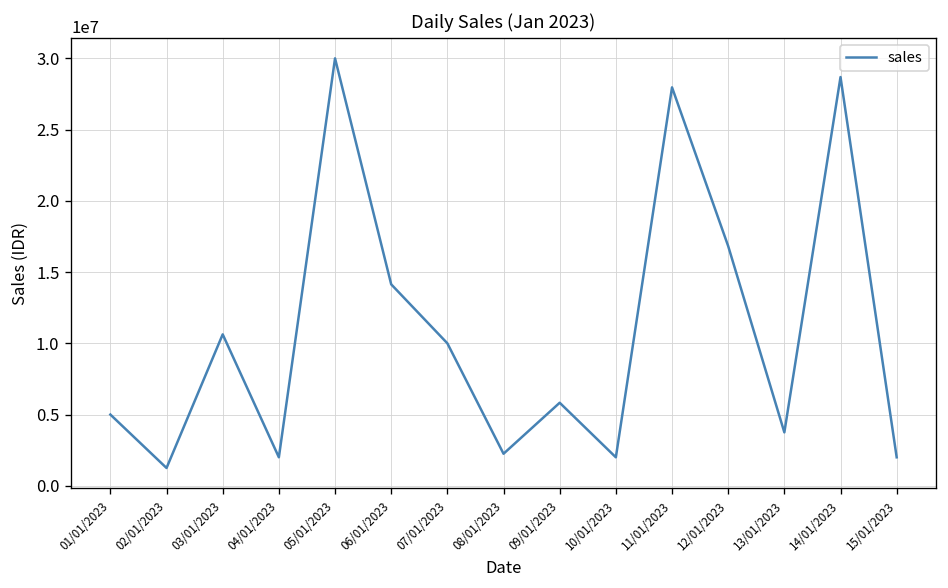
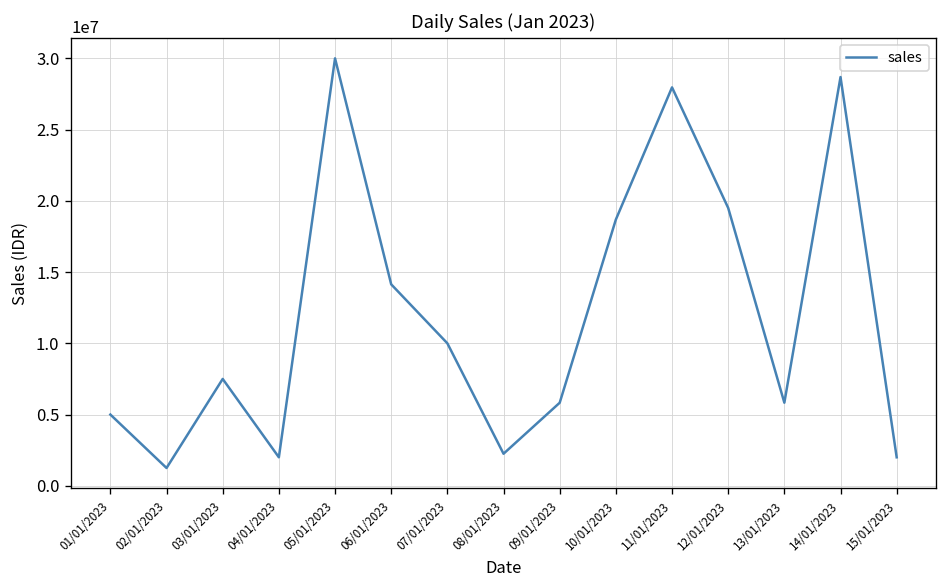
03/01/2023: 10600000 -> 7500000
10/01/2023: 2000000 -> 18700000
12/01/2023: 16800000 -> 19500000
13/01/2023: 3800000 -> 5800000
